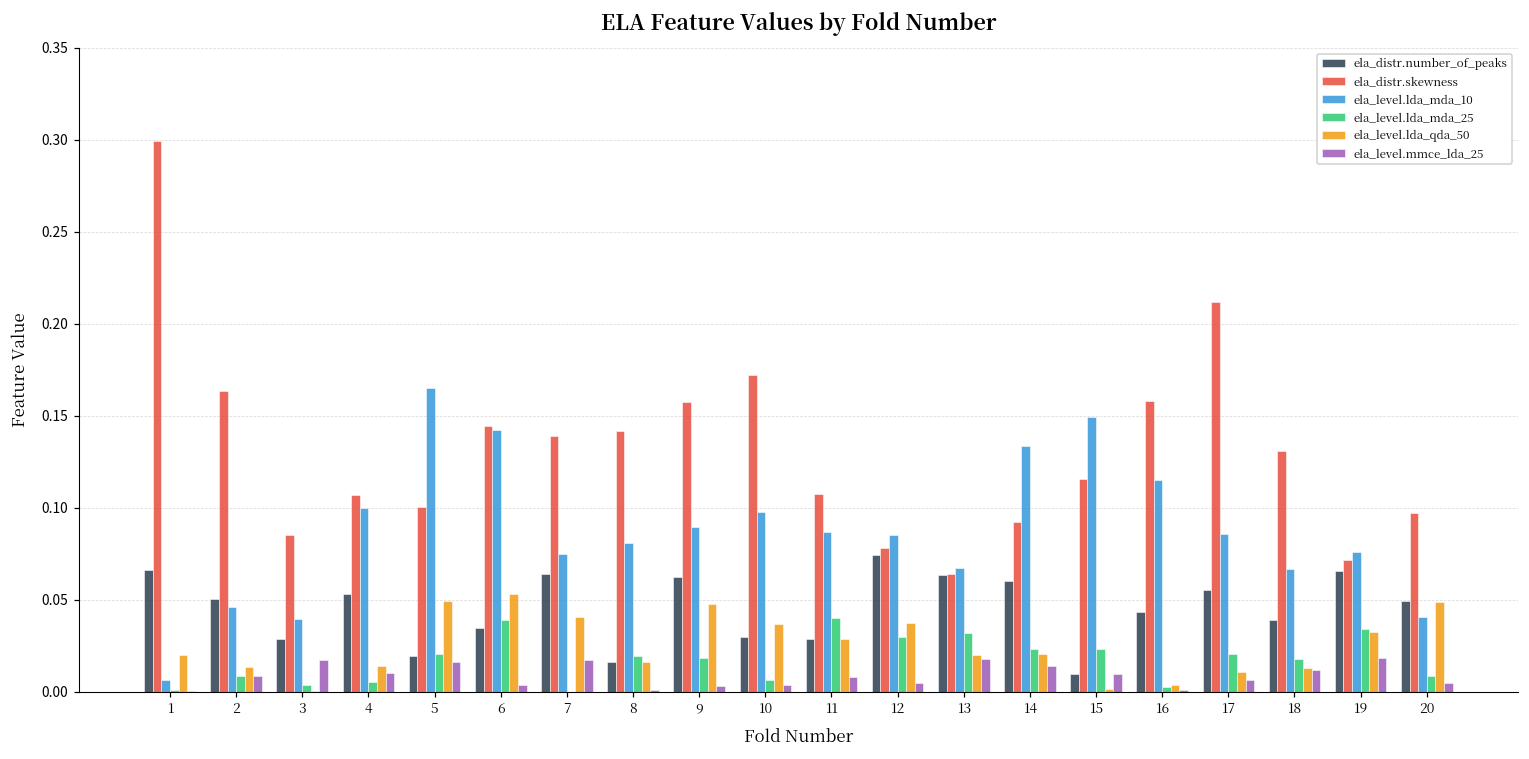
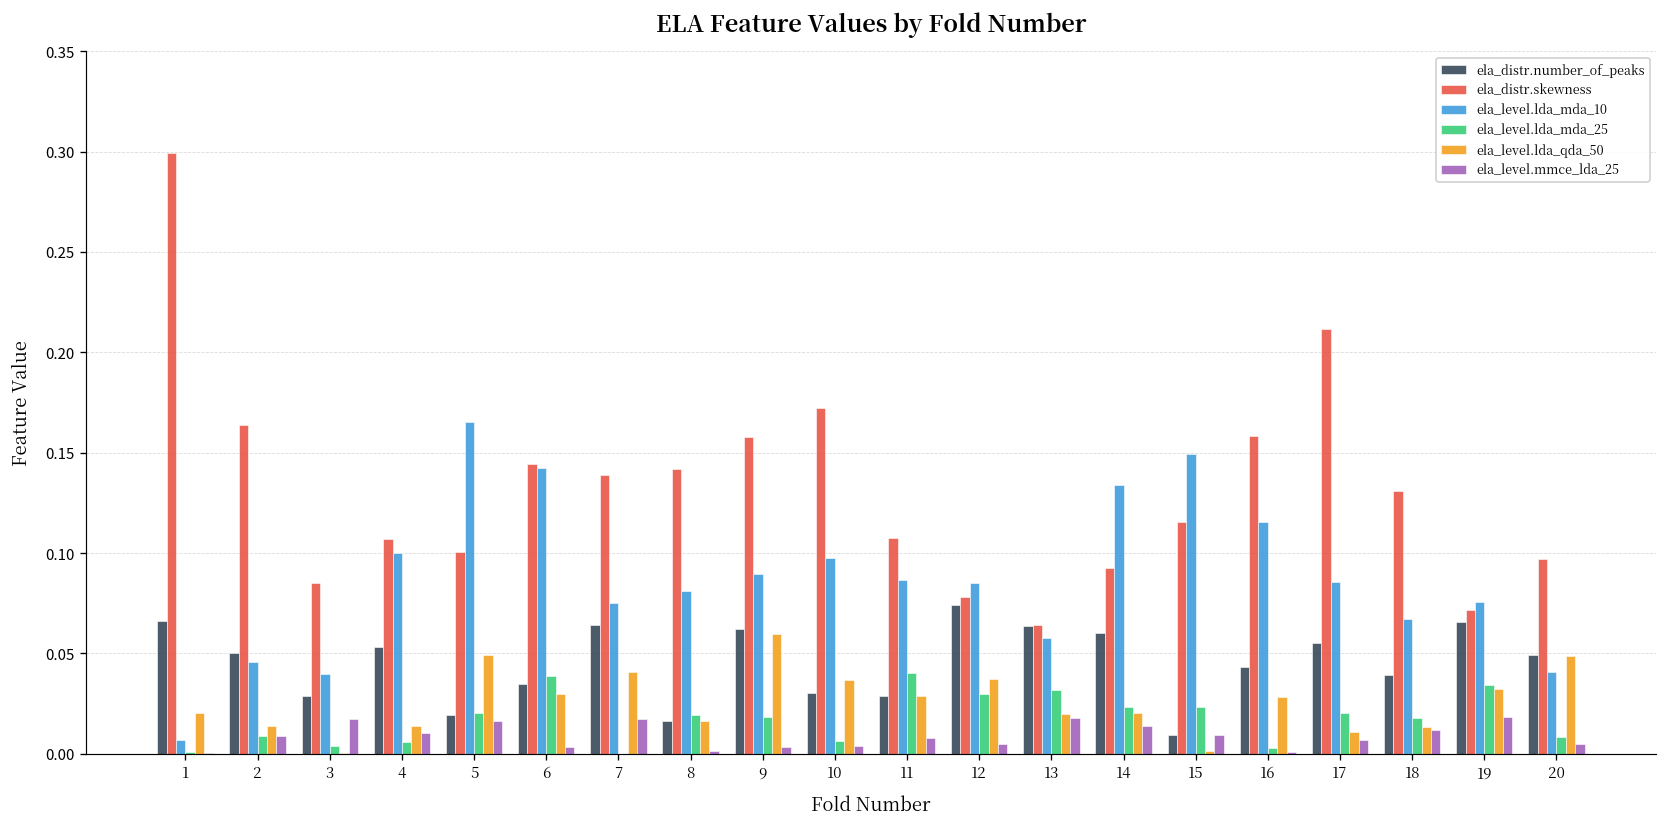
ela_level.lda_qda_50, 6: 0.053 -> 0.030
ela_level.lda_qda_50, 9: 0.048 -> 0.060
ela_level.lda_mda_10, 13: 0.067 -> 0.058
ela_level.lda_qda_50, 16: 0.004 -> 0.028
